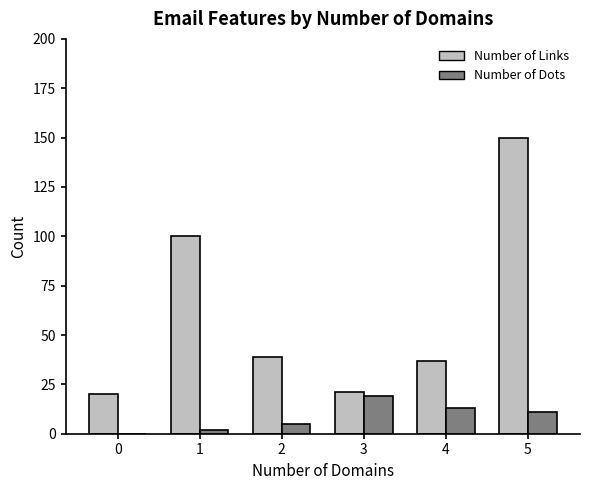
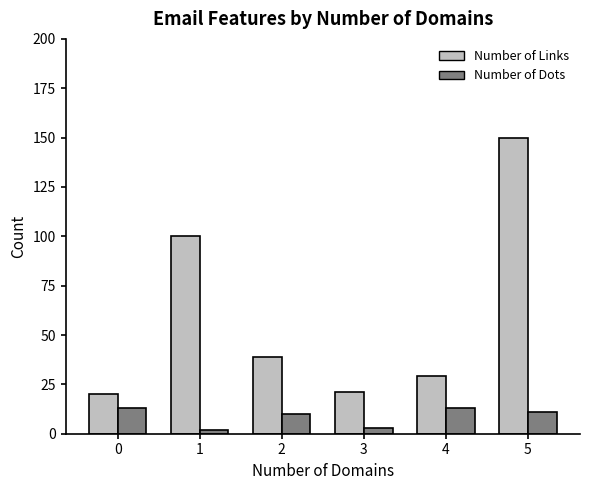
Number of Dots, 0: 0 -> 13
Number of Dots, 2: 5 -> 10
Number of Dots, 3: 19 -> 3
Number of Links, 4: 37 -> 29
